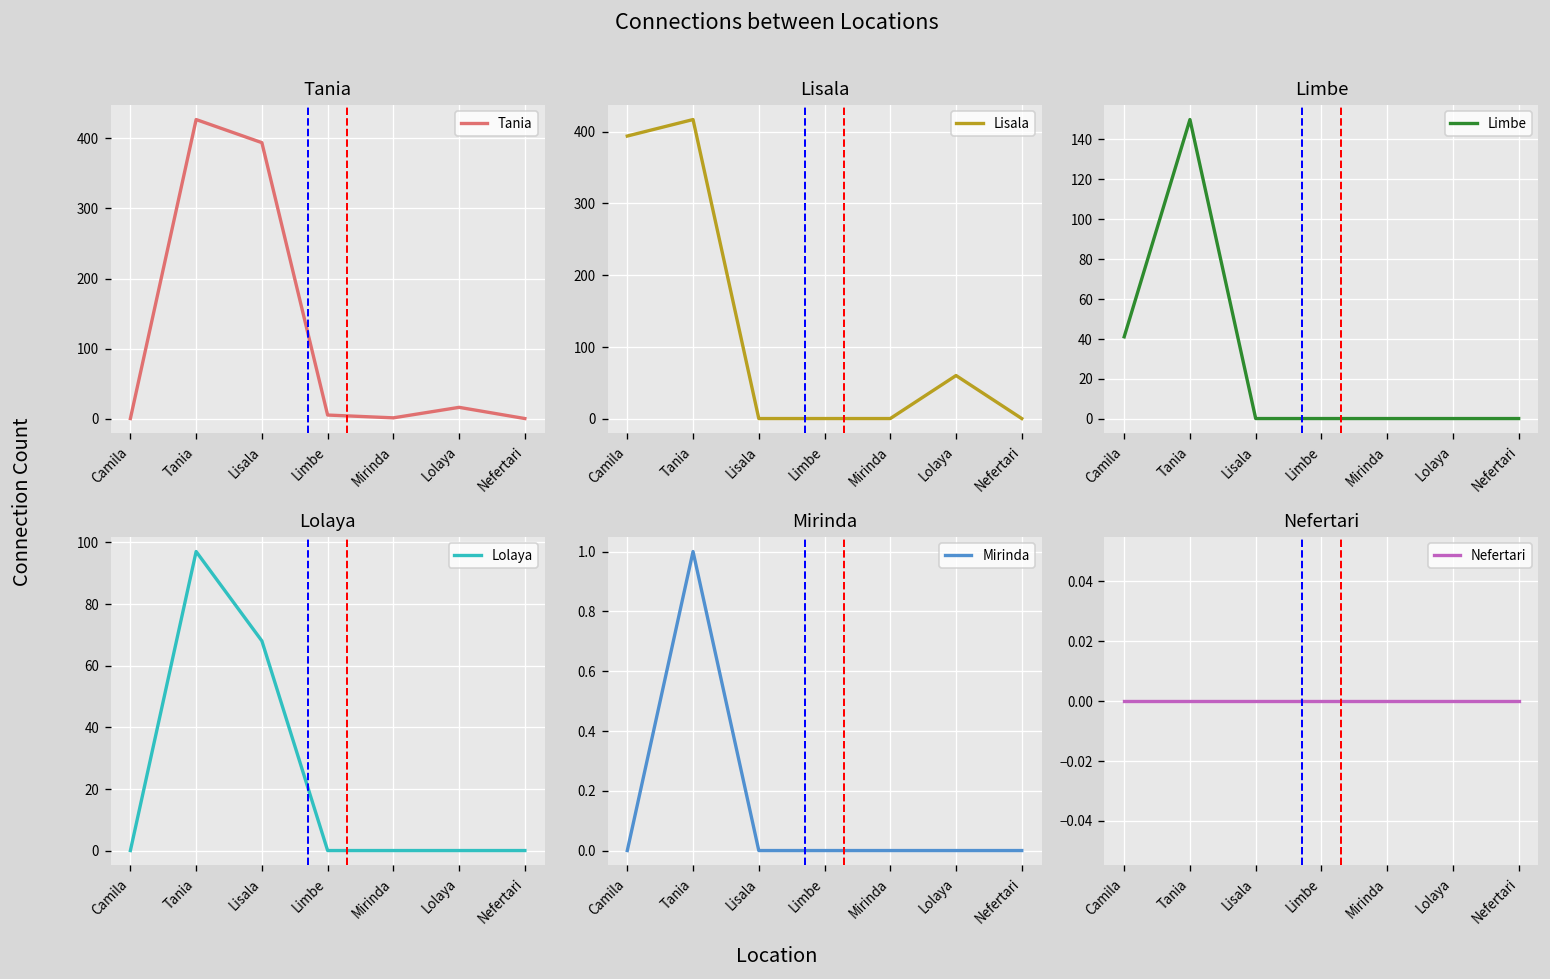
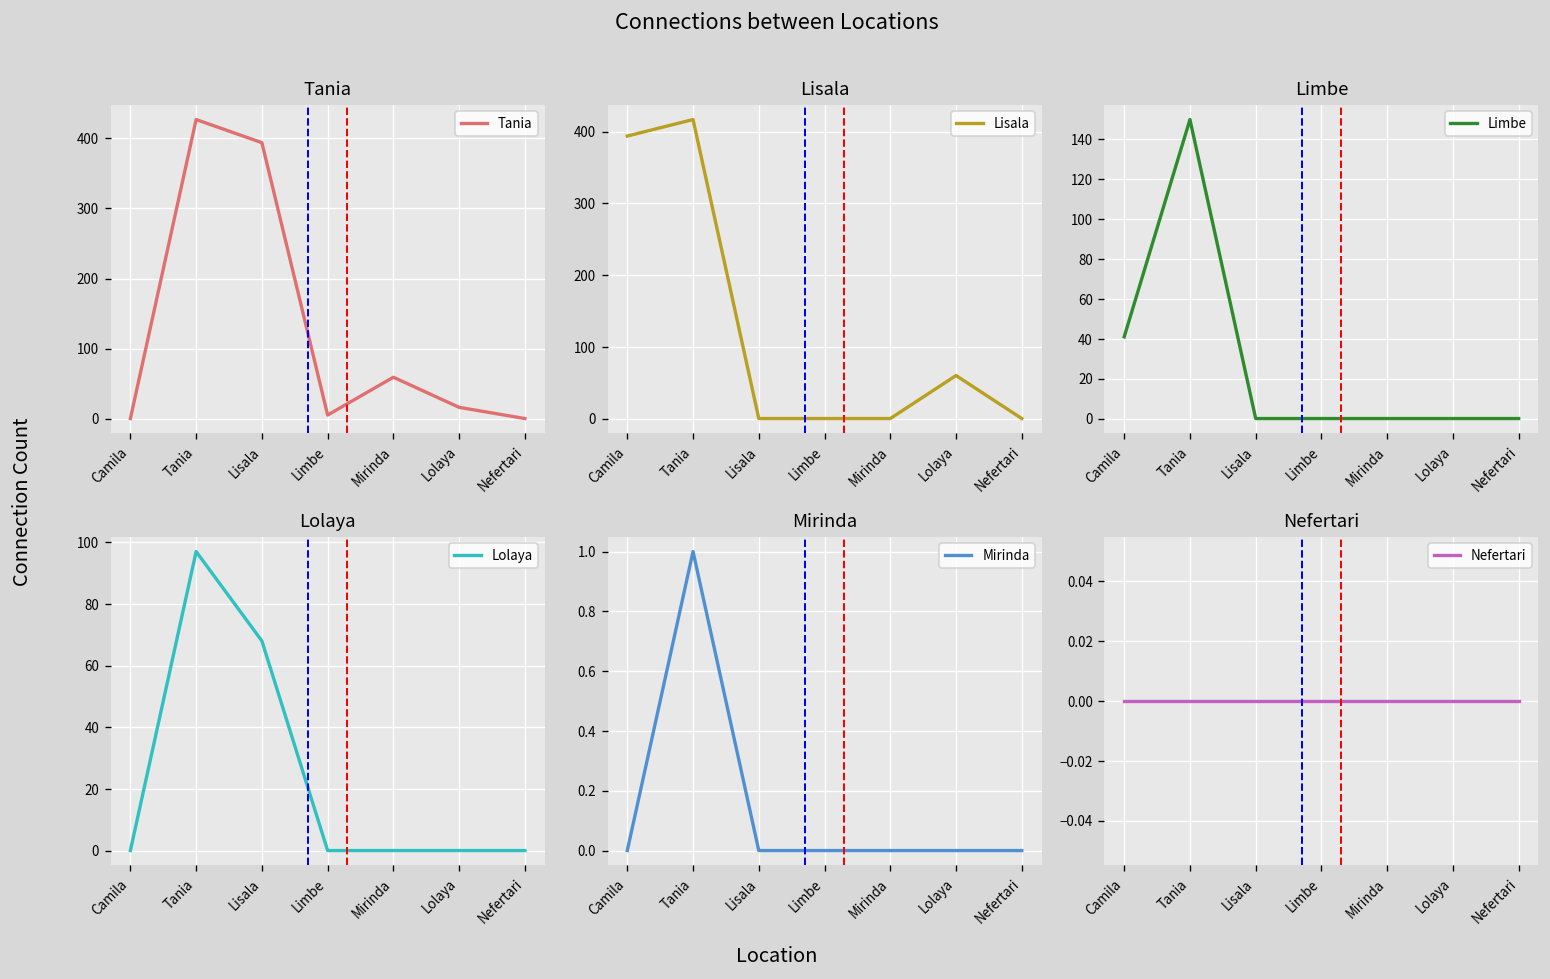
Tania, Mirinda: 0 -> 60
